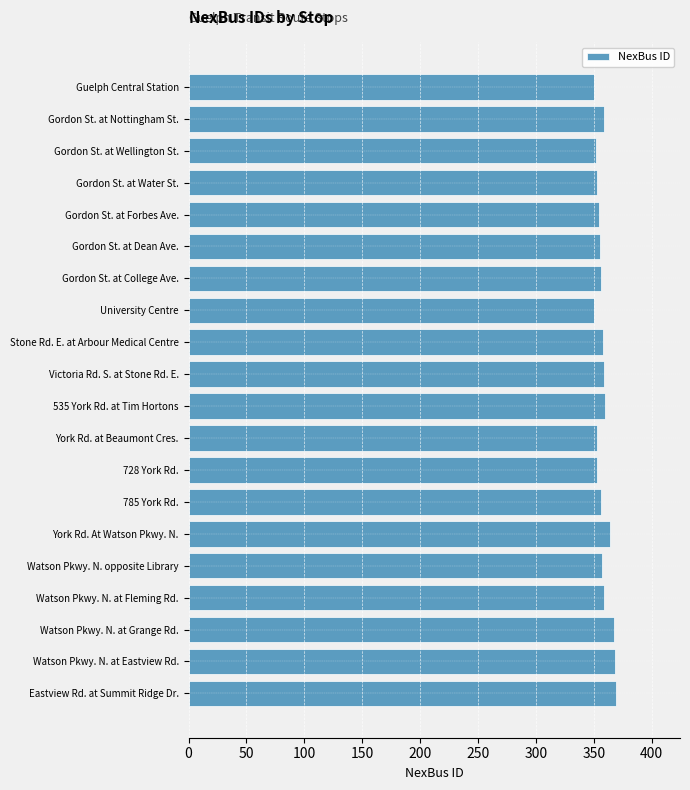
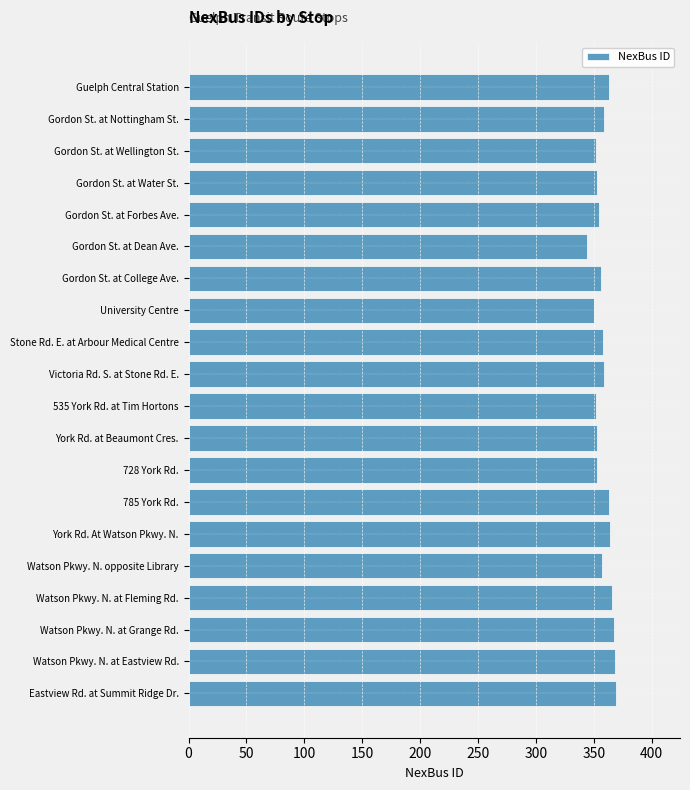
Guelph Central Station: 350 -> 363
Gordon St. at Dean Ave.: 355 -> 344
535 York Rd. at Tim Hortons: 360 -> 352
785 York Rd.: 356 -> 363
Watson Pkwy. N. at Fleming Rd.: 359 -> 366
